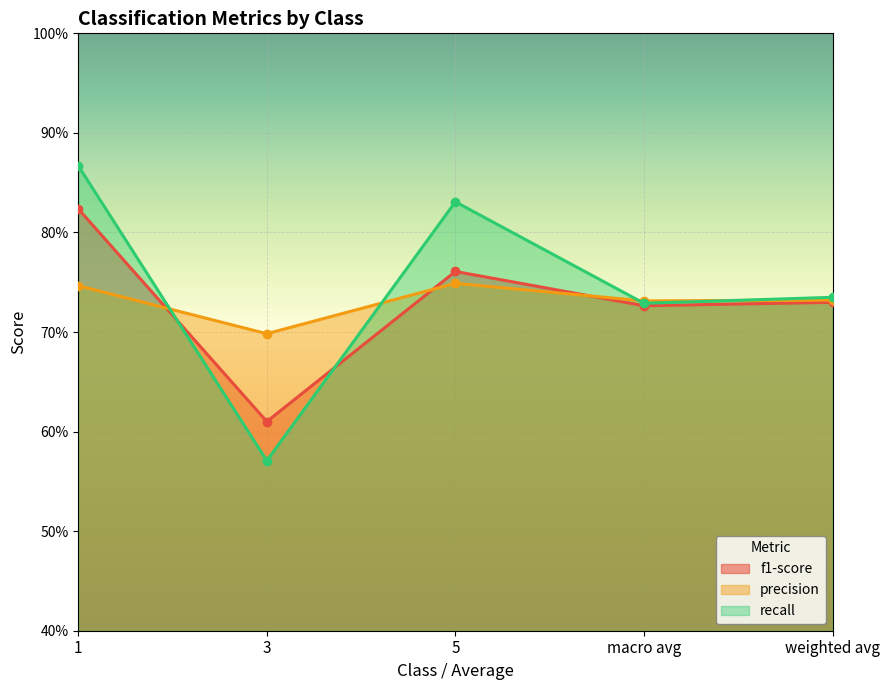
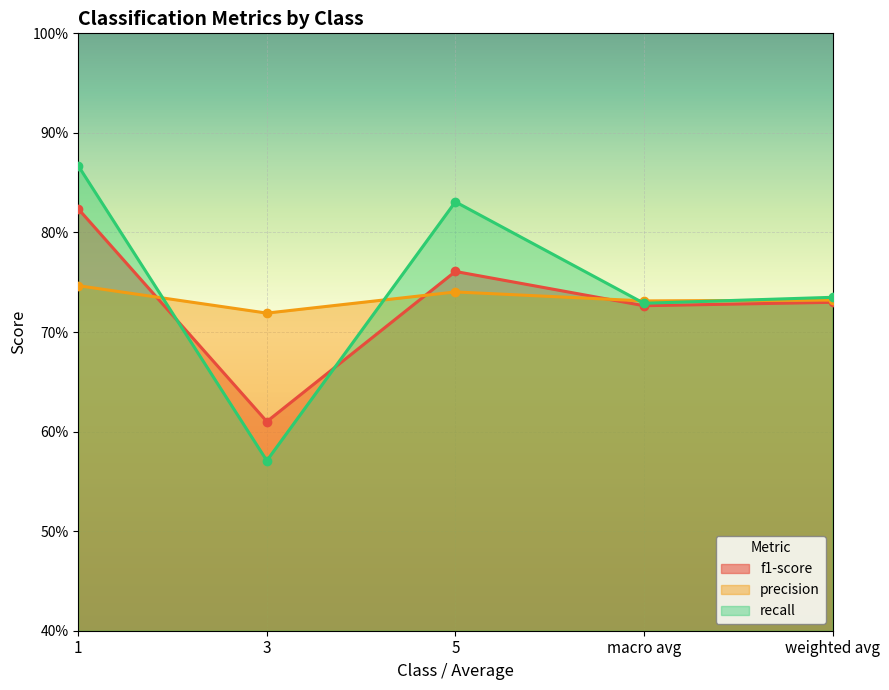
precision, 3: 70% -> 72%
precision, 5: 75% -> 74%
